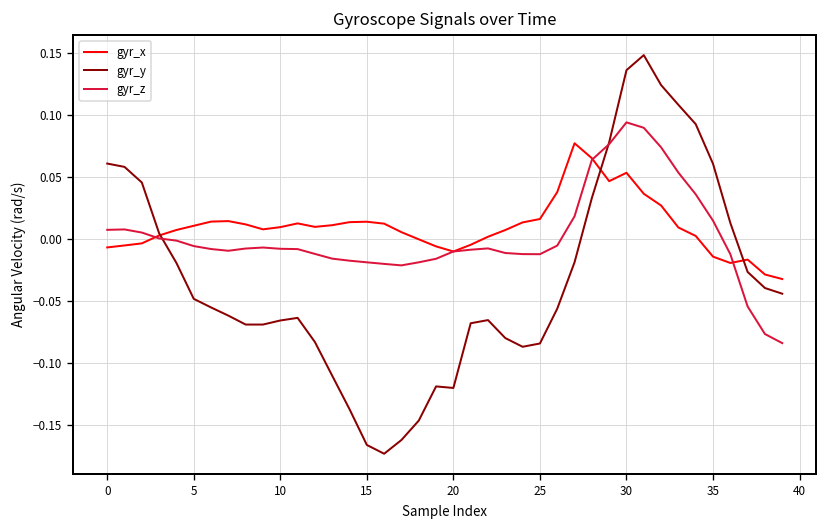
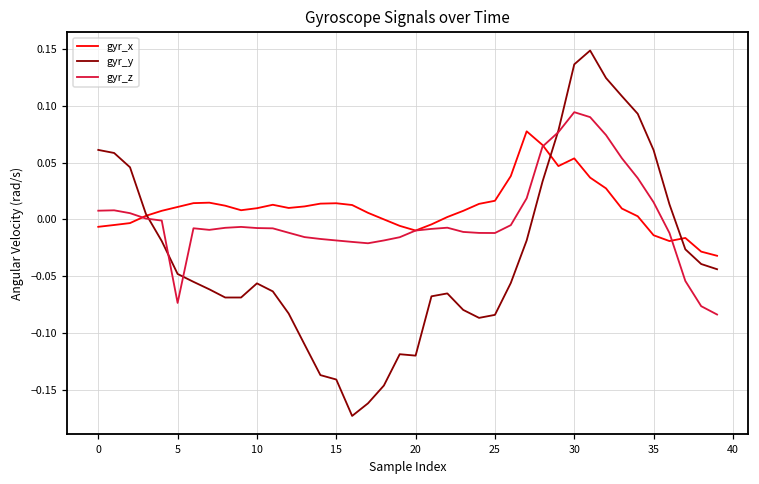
gyr_z, 5: -0.005 -> -0.073
gyr_y, 10: -0.065 -> -0.056
gyr_y, 15: -0.166 -> -0.141
